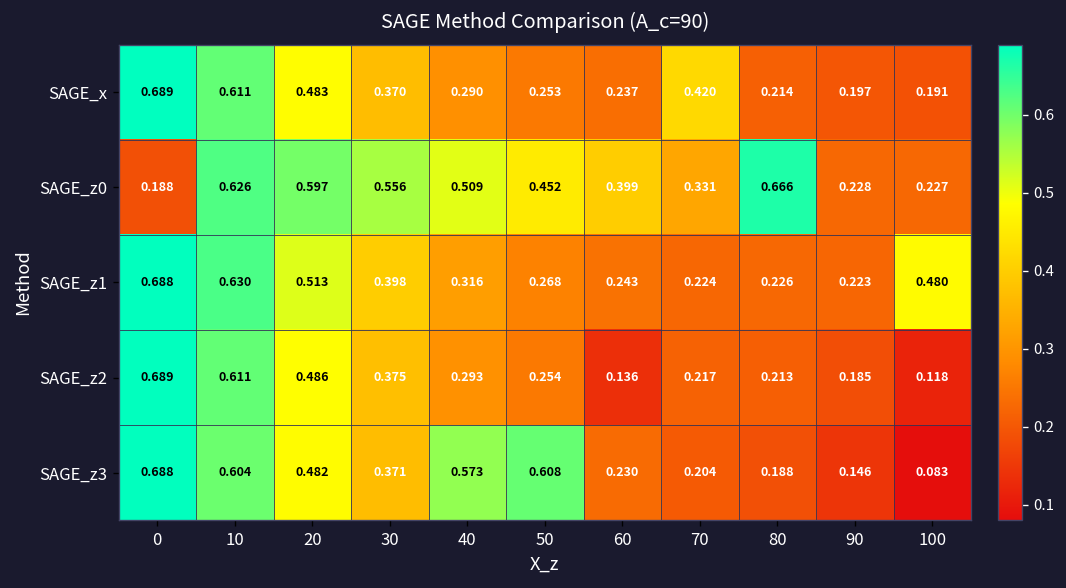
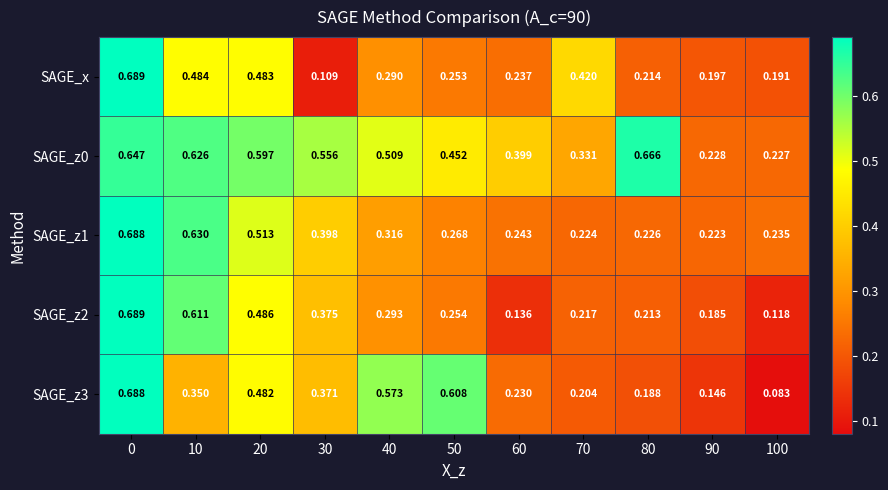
SAGE_x, 10: 0.611 -> 0.484
SAGE_x, 30: 0.370 -> 0.109
SAGE_z0, 0: 0.188 -> 0.647
SAGE_z1, 100: 0.480 -> 0.235
SAGE_z3, 10: 0.604 -> 0.350
